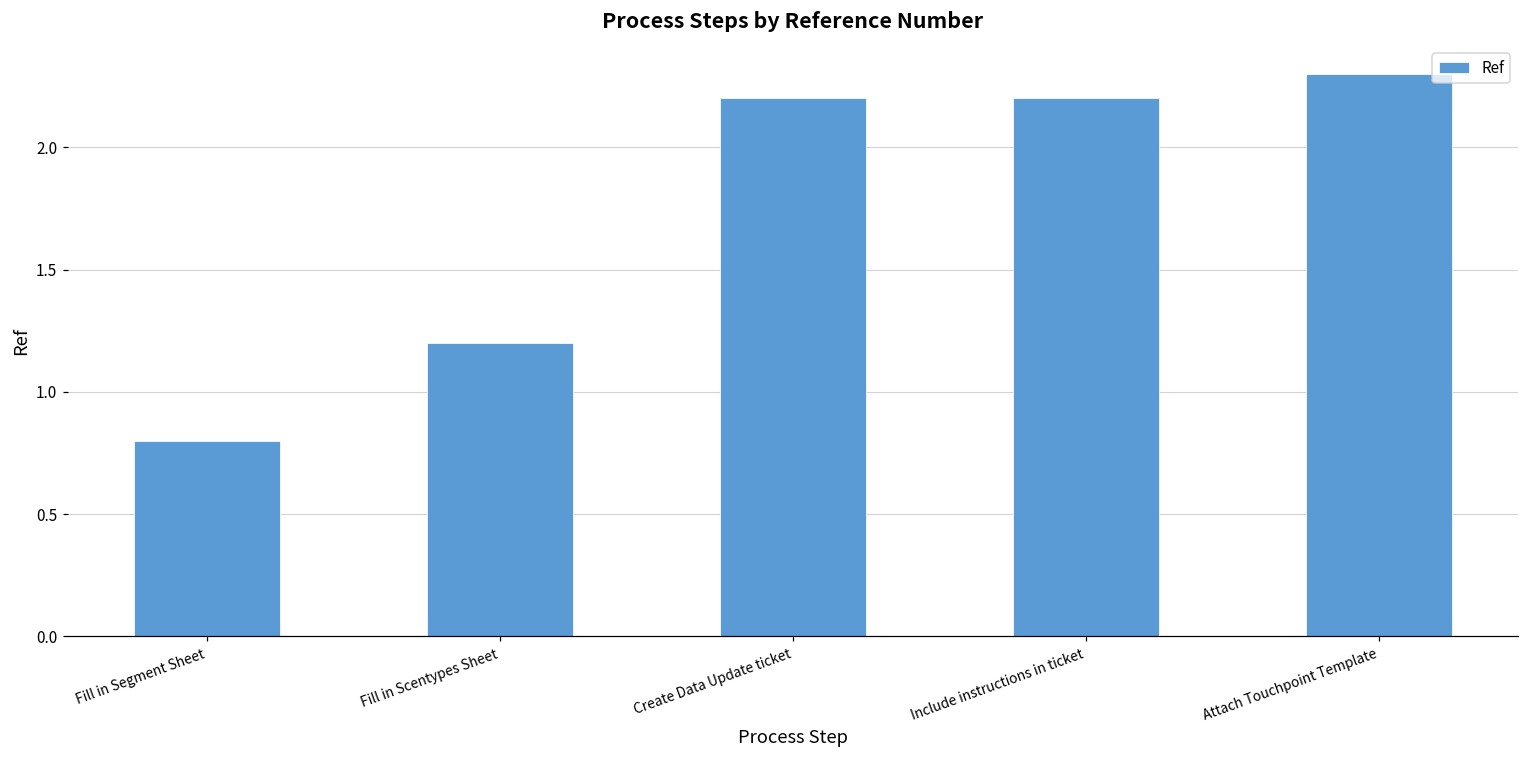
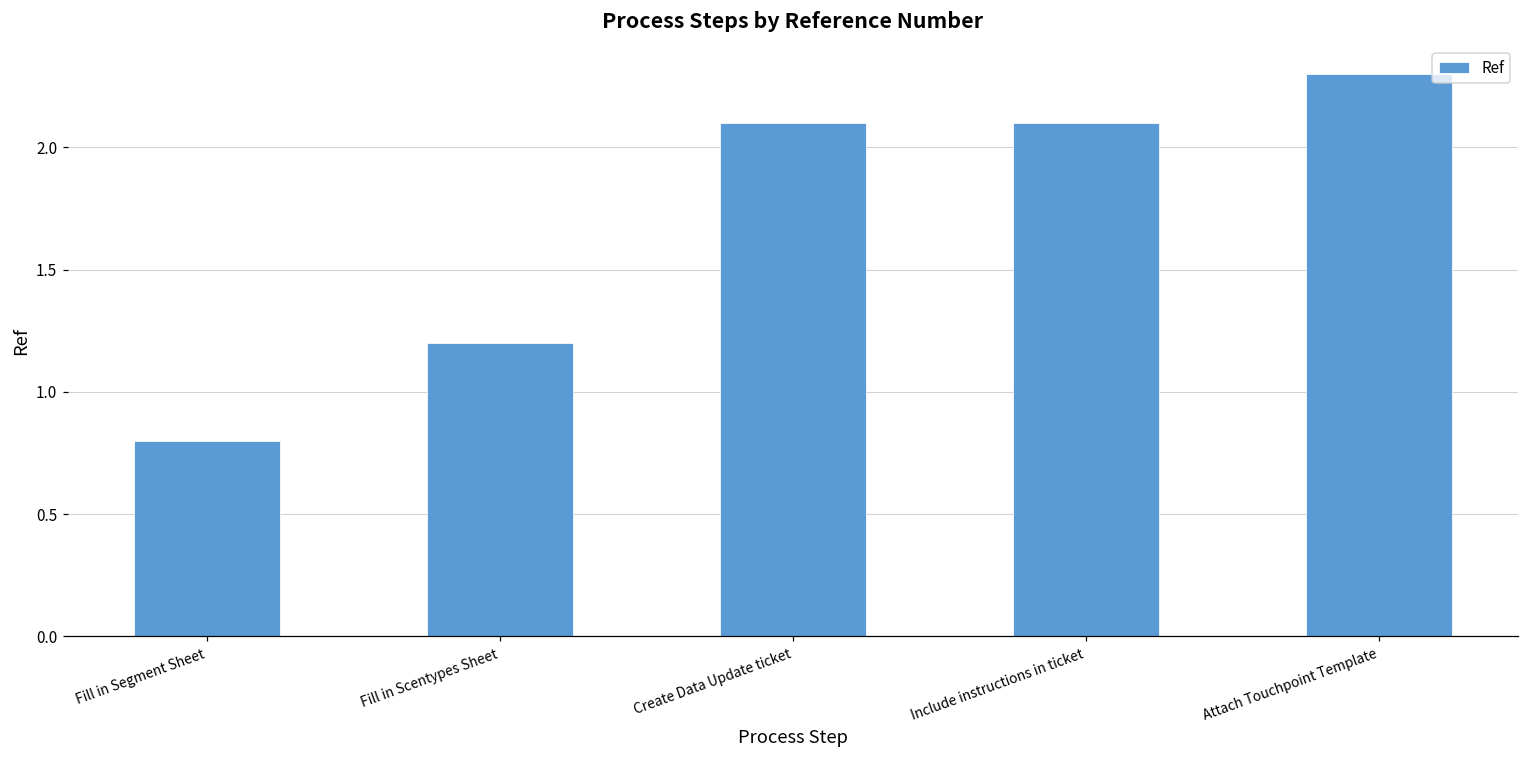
Create Data Update ticket: 2.2 -> 2.1
Include instructions in ticket: 2.2 -> 2.1
